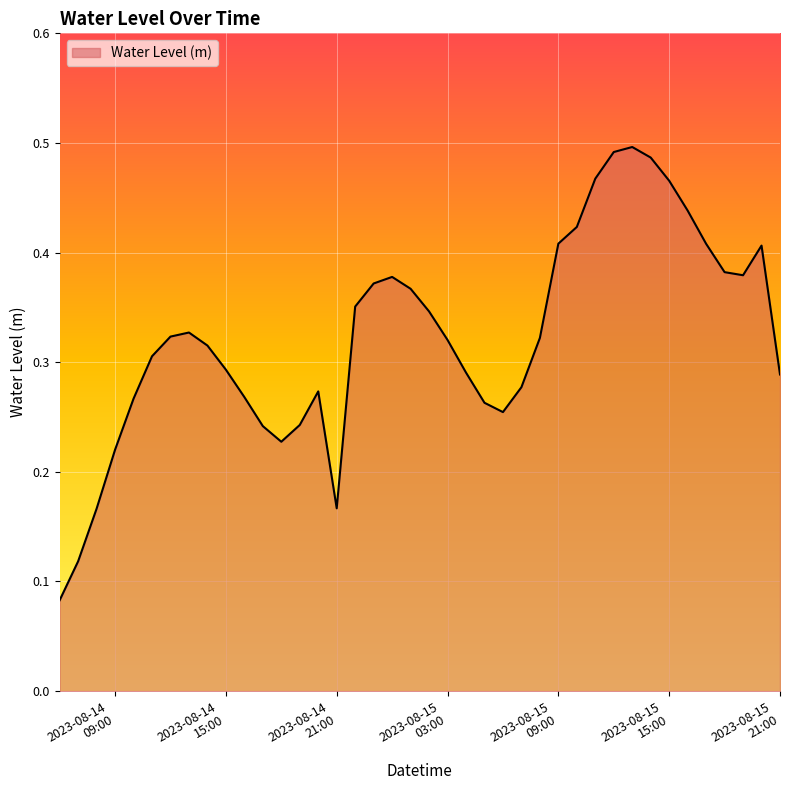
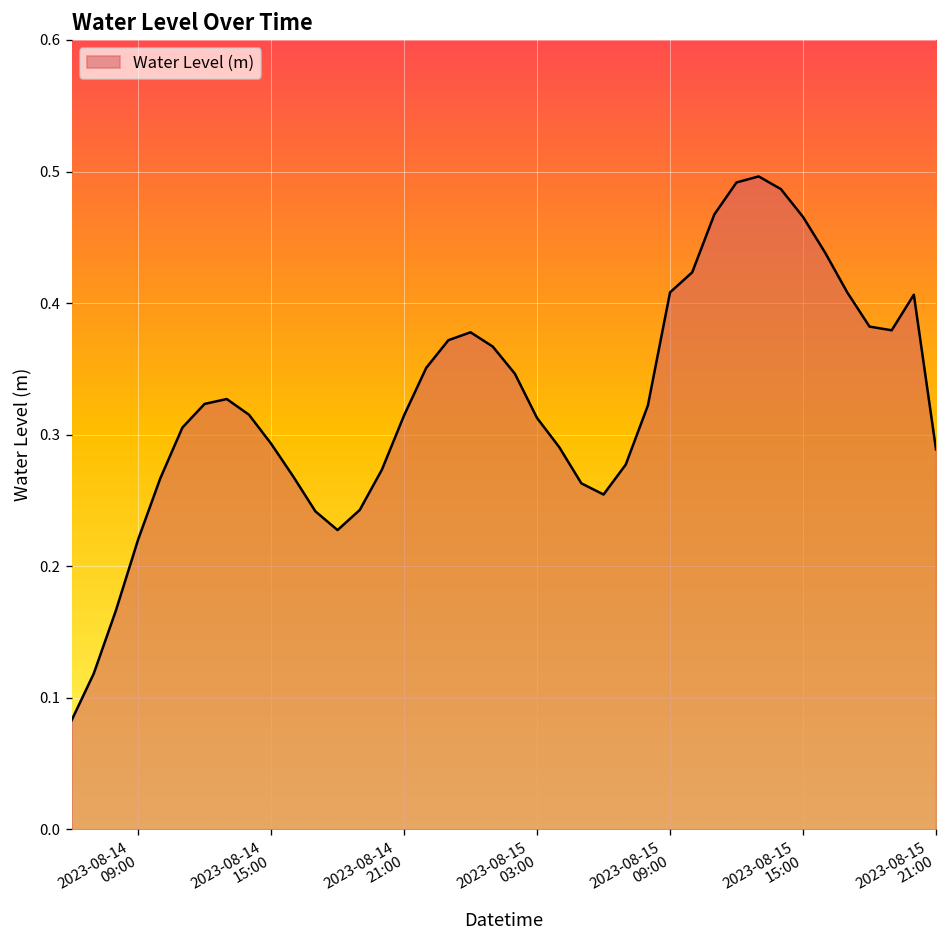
2023-08-14 21:00: 0.167 -> 0.315
2023-08-15 03:00: 0.320 -> 0.313
